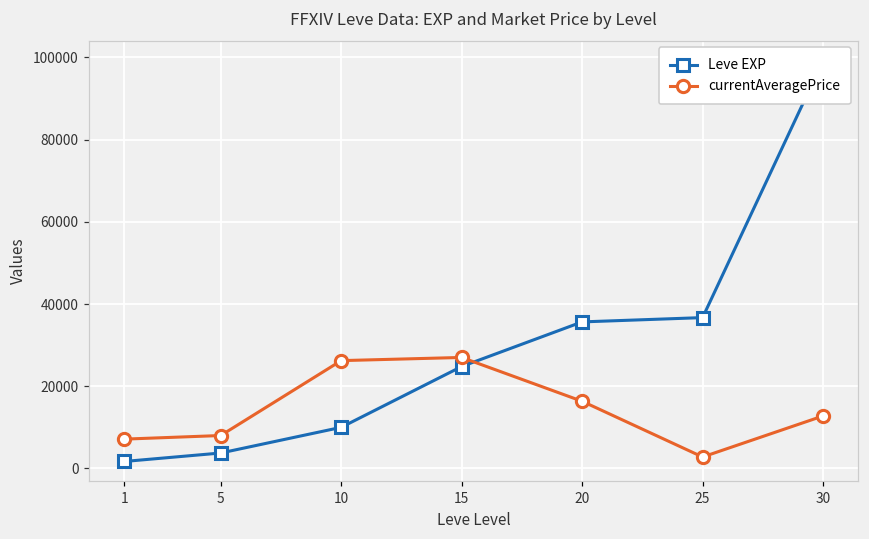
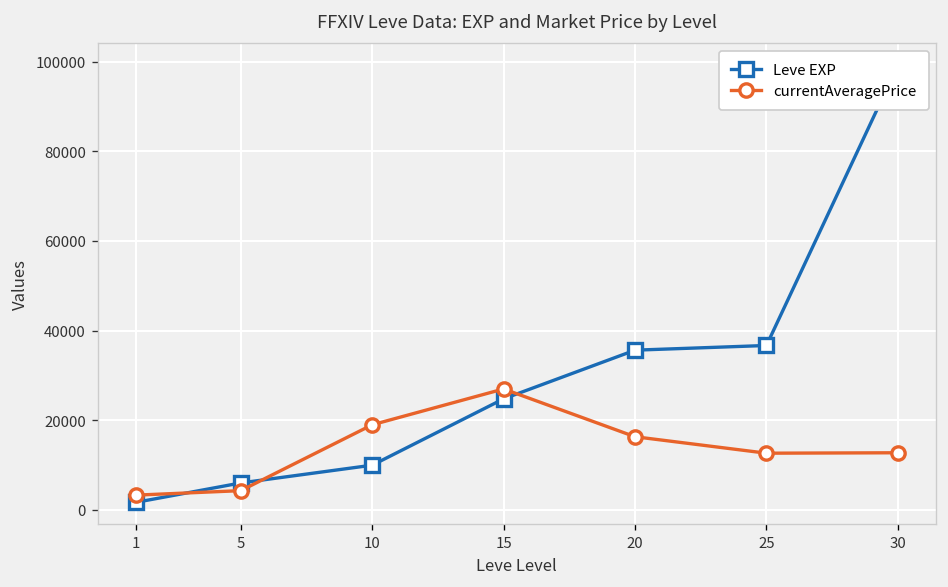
currentAveragePrice, 1: 7000 -> 3000
Leve EXP, 5: 4000 -> 6000
currentAveragePrice, 5: 8000 -> 4000
currentAveragePrice, 10: 26000 -> 19000
currentAveragePrice, 25: 3000 -> 13000
